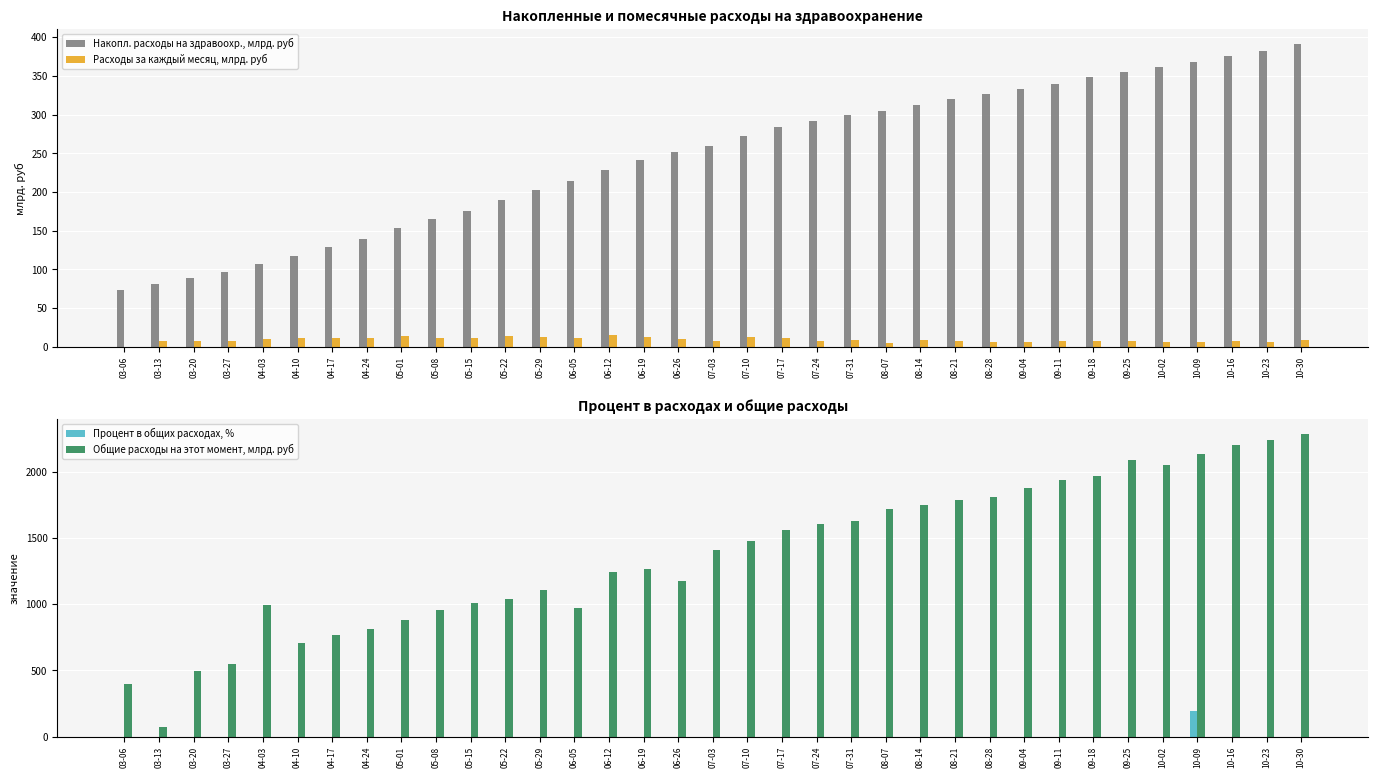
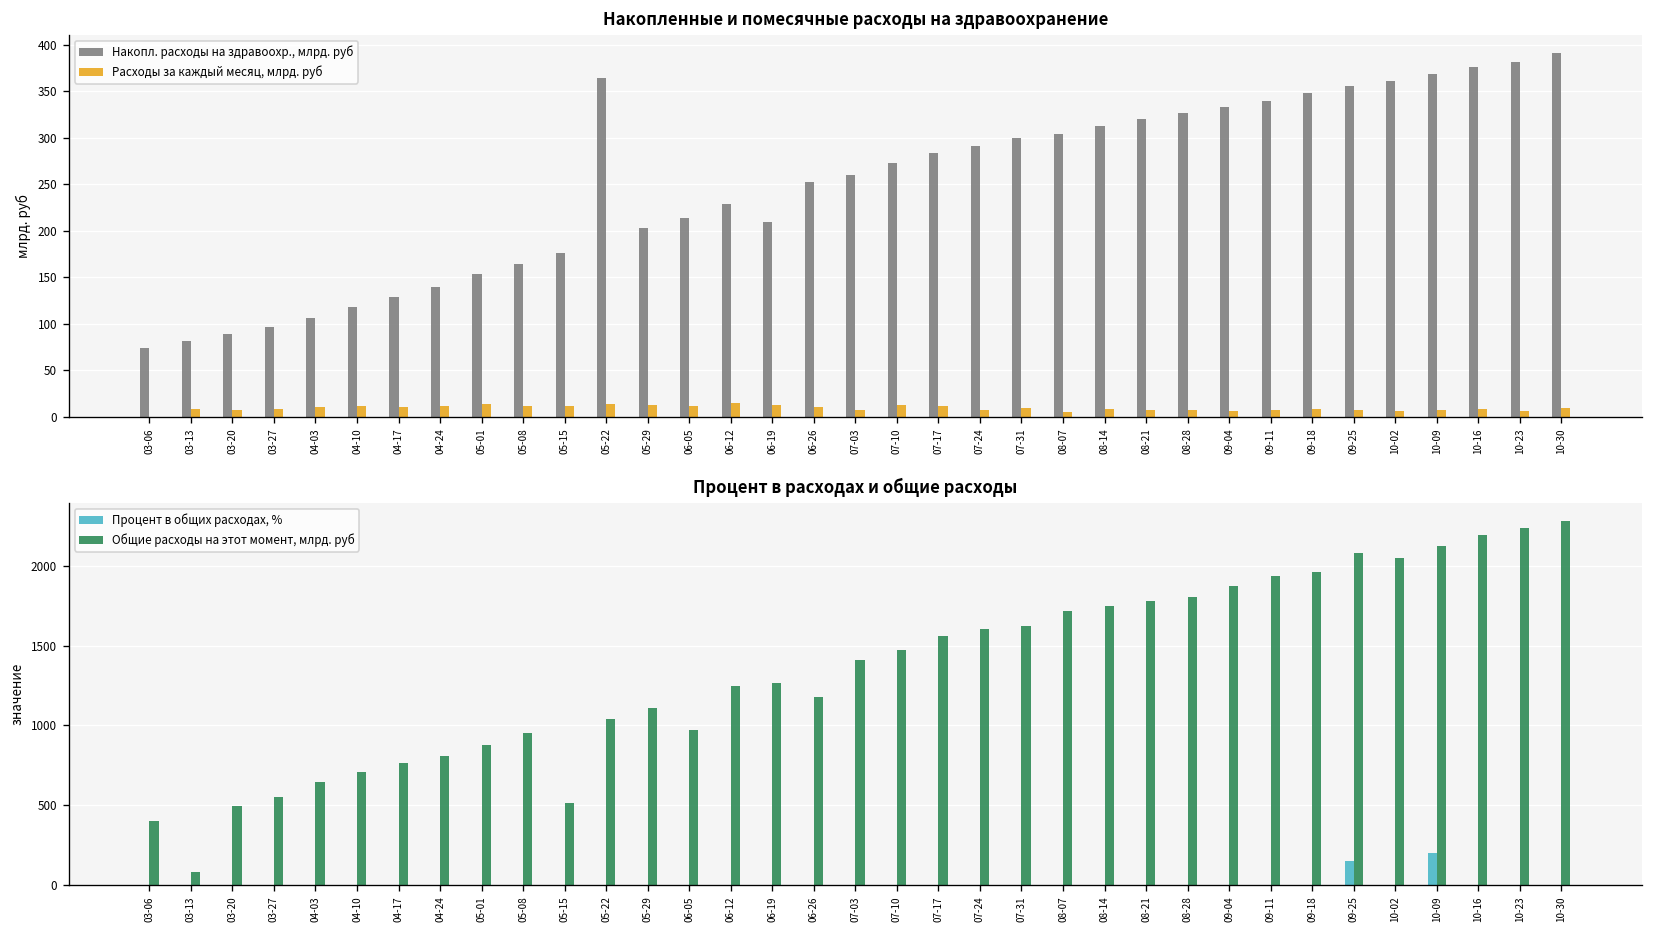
Накопленные и помесячные расходы на здравоохранение, Накопл. расходы на здравоохр., млрд. руб, 05-22: 190 -> 360
Накопленные и помесячные расходы на здравоохранение, Накопл. расходы на здравоохр., млрд. руб, 06-19: 240 -> 210
Процент в расходах и общие расходы, Общие расходы на этот момент, млрд. руб, 04-03: 990 -> 650
Процент в расходах и общие расходы, Общие расходы на этот момент, млрд. руб, 05-15: 1010 -> 510
Процент в расходах и общие расходы, Процент в общих расходах, %, 09-25: 0 -> 150
